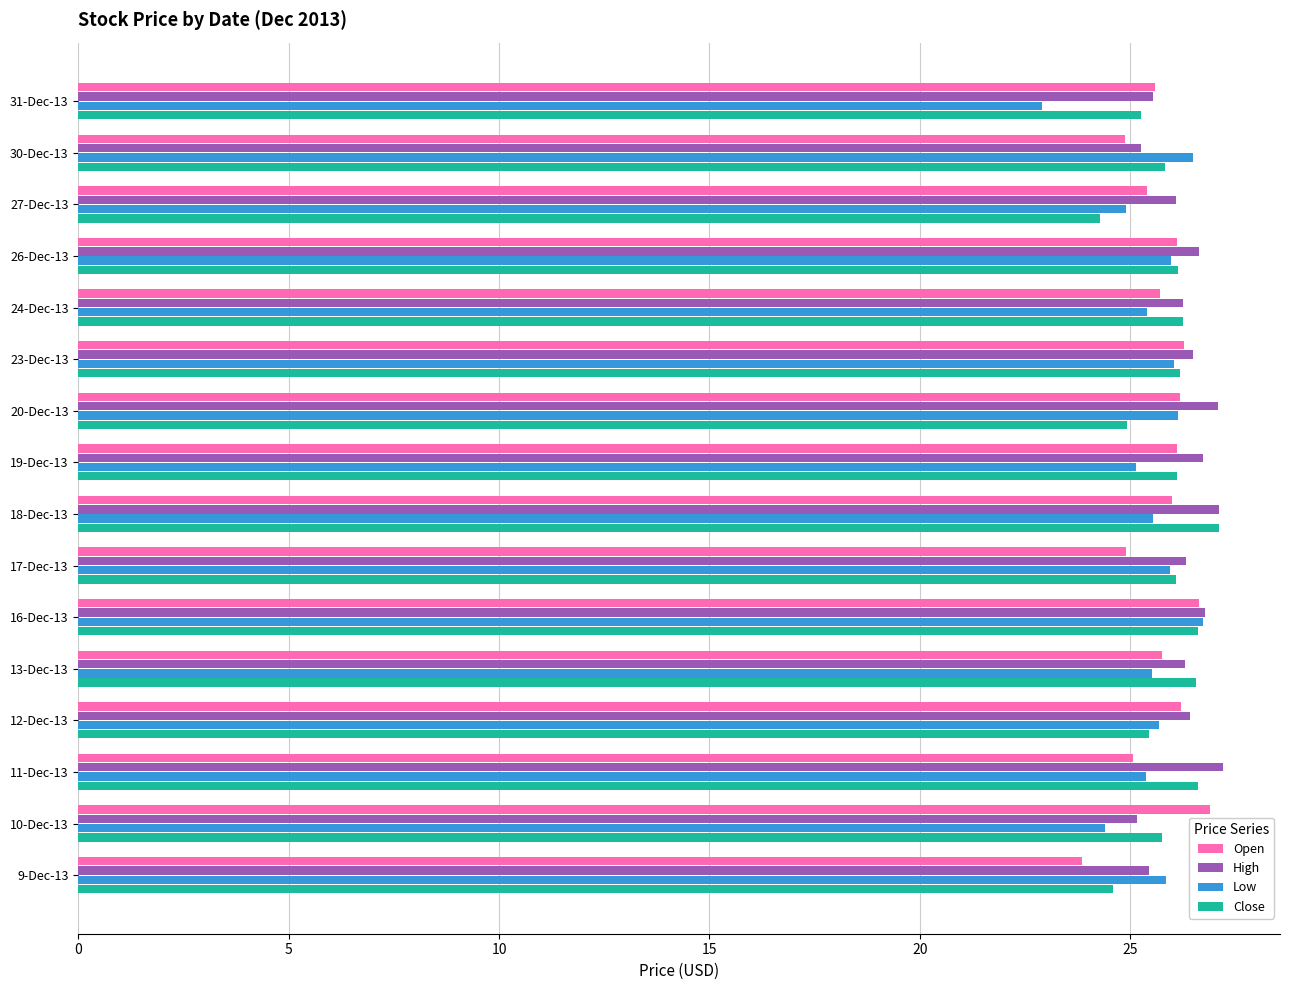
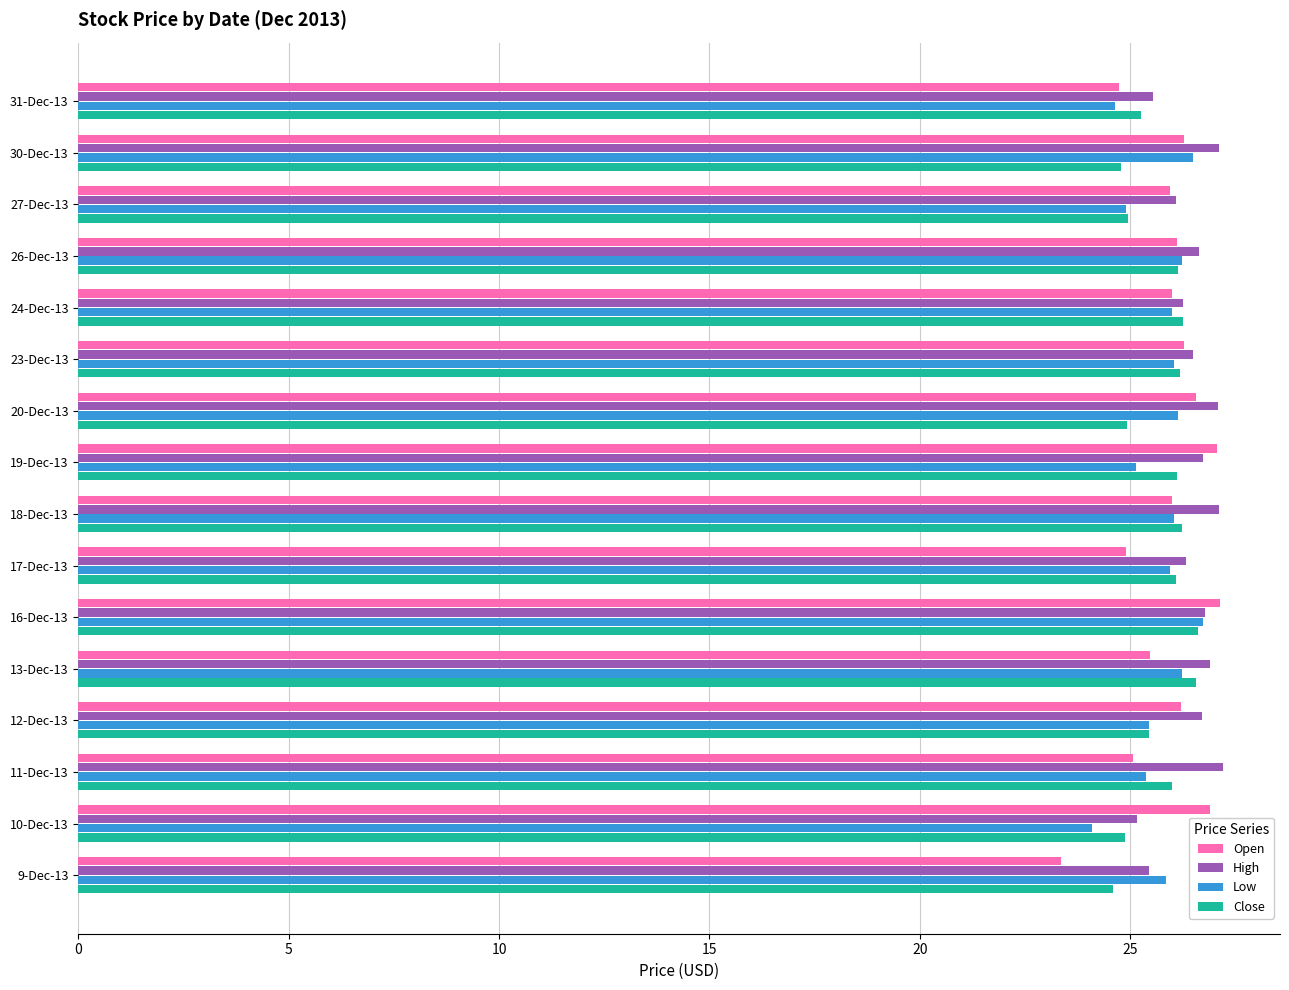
Open, 31-Dec-13: 25.6 -> 24.7
Low, 31-Dec-13: 22.9 -> 24.6
Open, 30-Dec-13: 24.9 -> 26.3
High, 30-Dec-13: 25.3 -> 27.1
Close, 30-Dec-13: 25.8 -> 24.8
Open, 27-Dec-13: 25.4 -> 26.0
Close, 27-Dec-13: 24.3 -> 24.9
Low, 26-Dec-13: 26.0 -> 26.2
Open, 24-Dec-13: 25.7 -> 26.0
Low, 24-Dec-13: 25.4 -> 26.0
Open, 20-Dec-13: 26.2 -> 26.6
Open, 19-Dec-13: 26.1 -> 27.1
Low, 18-Dec-13: 25.6 -> 26.0
Close, 18-Dec-13: 27.1 -> 26.2
Open, 16-Dec-13: 26.6 -> 27.1
Open, 13-Dec-13: 25.8 -> 25.5
High, 13-Dec-13: 26.3 -> 26.9
Low, 13-Dec-13: 25.5 -> 26.2
High, 12-Dec-13: 26.4 -> 26.7
Low, 12-Dec-13: 25.7 -> 25.5
Close, 11-Dec-13: 26.6 -> 26.0
Low, 10-Dec-13: 24.4 -> 24.1
Close, 10-Dec-13: 25.8 -> 24.9
Open, 9-Dec-13: 23.9 -> 23.4
